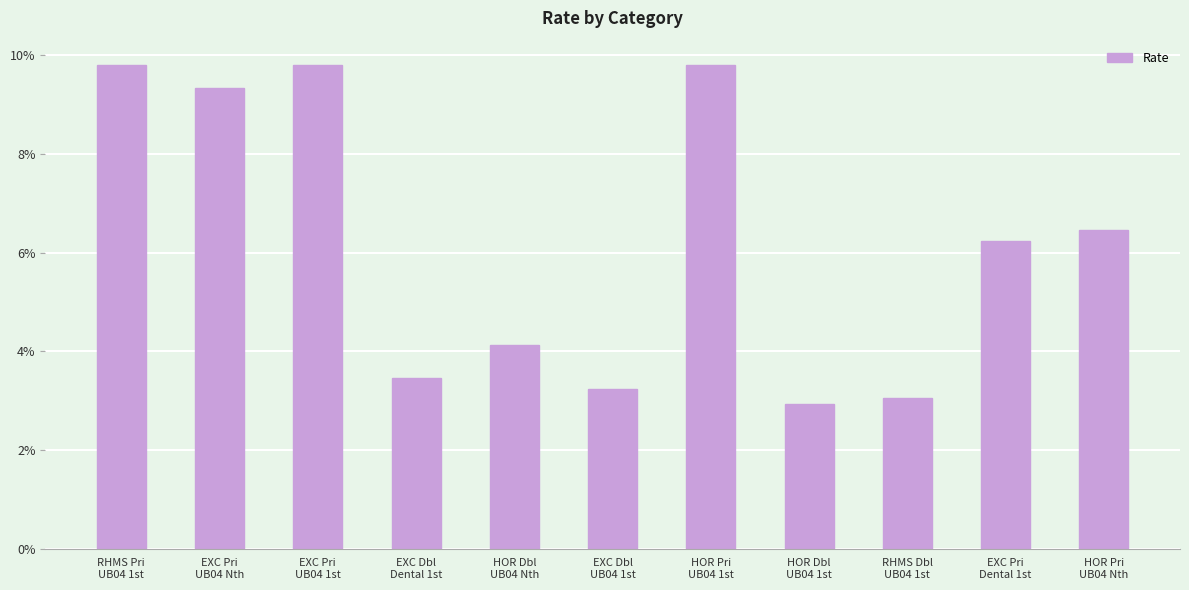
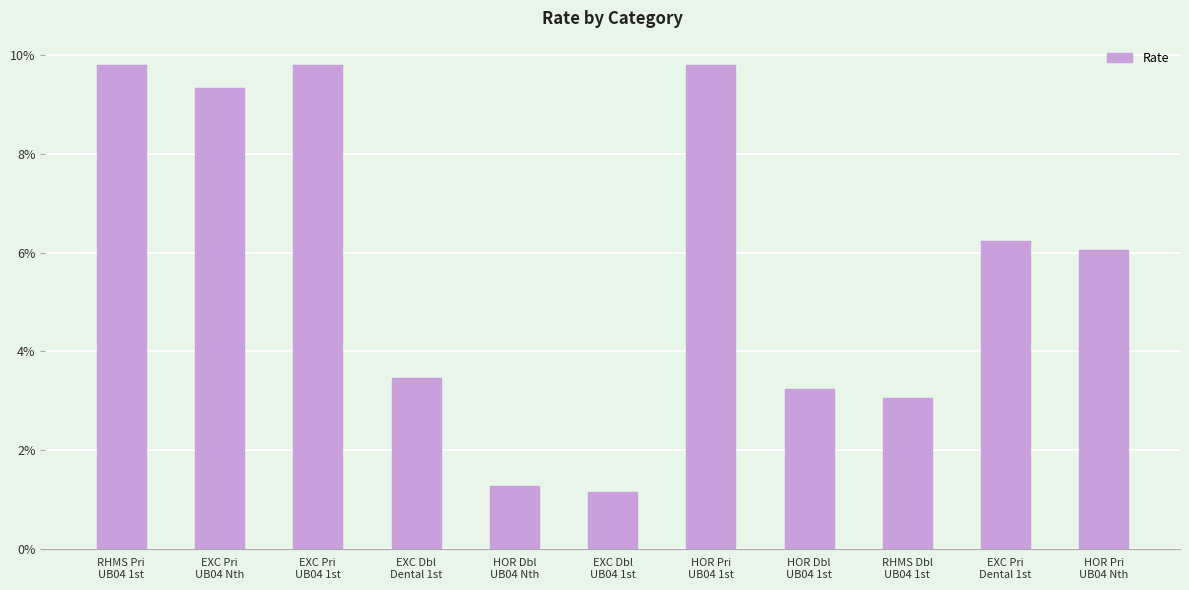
HOR Dbl UB04 Nth: 4.1% -> 1.3%
EXC Dbl UB04 1st: 3.2% -> 1.2%
HOR Dbl UB04 1st: 2.9% -> 3.2%
HOR Pri UB04 Nth: 6.5% -> 6.1%
